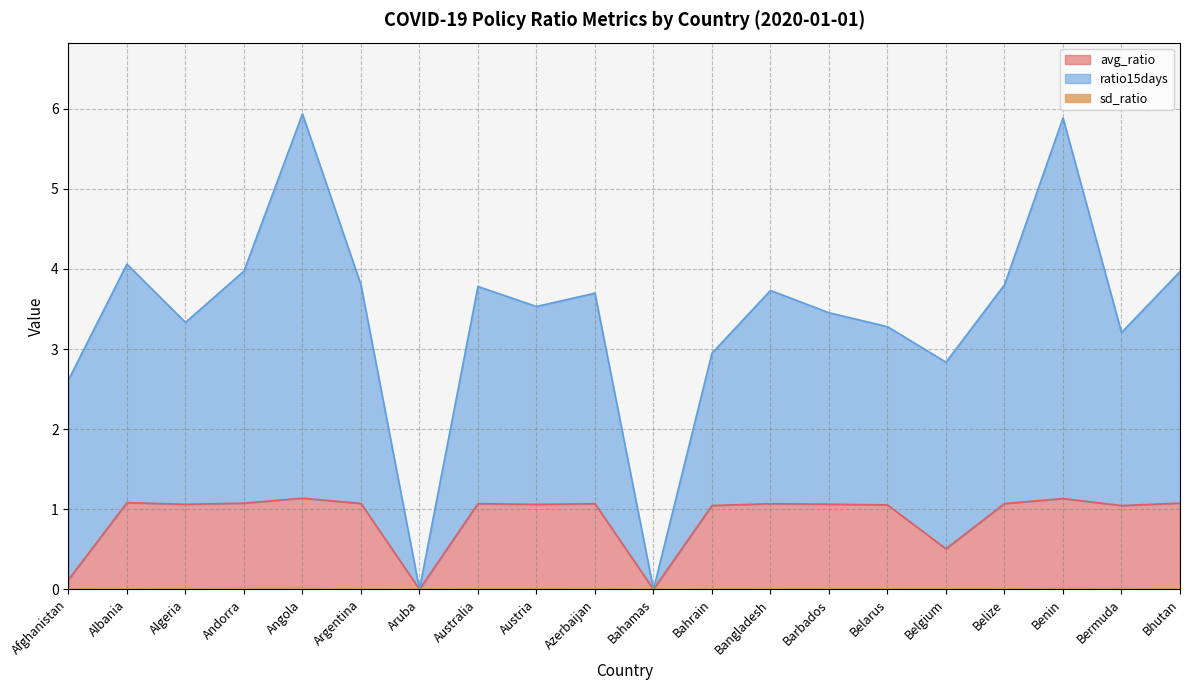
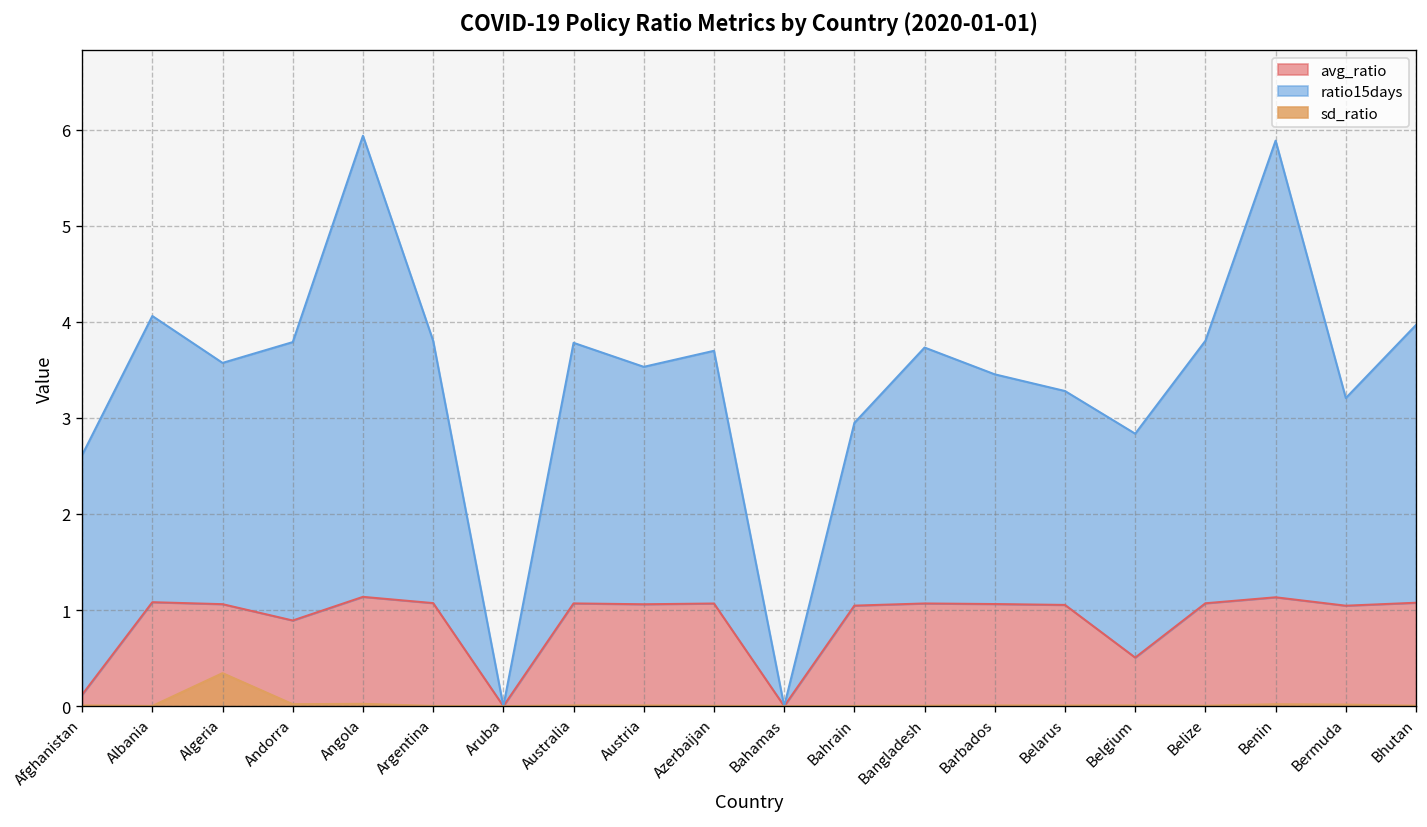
ratio15days, Algeria: 2.3 -> 2.5
sd_ratio, Algeria: 0.0 -> 0.3
avg_ratio, Andorra: 1.1 -> 0.9
